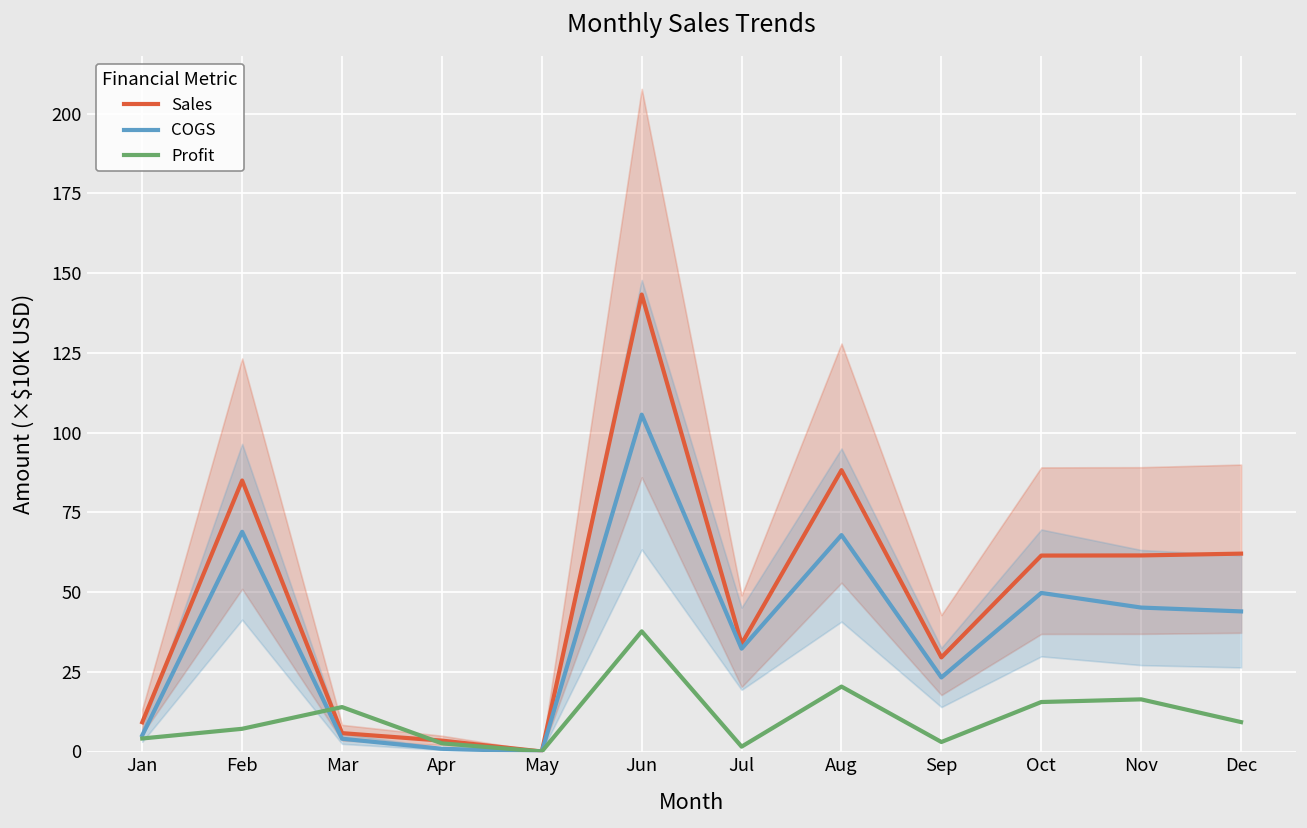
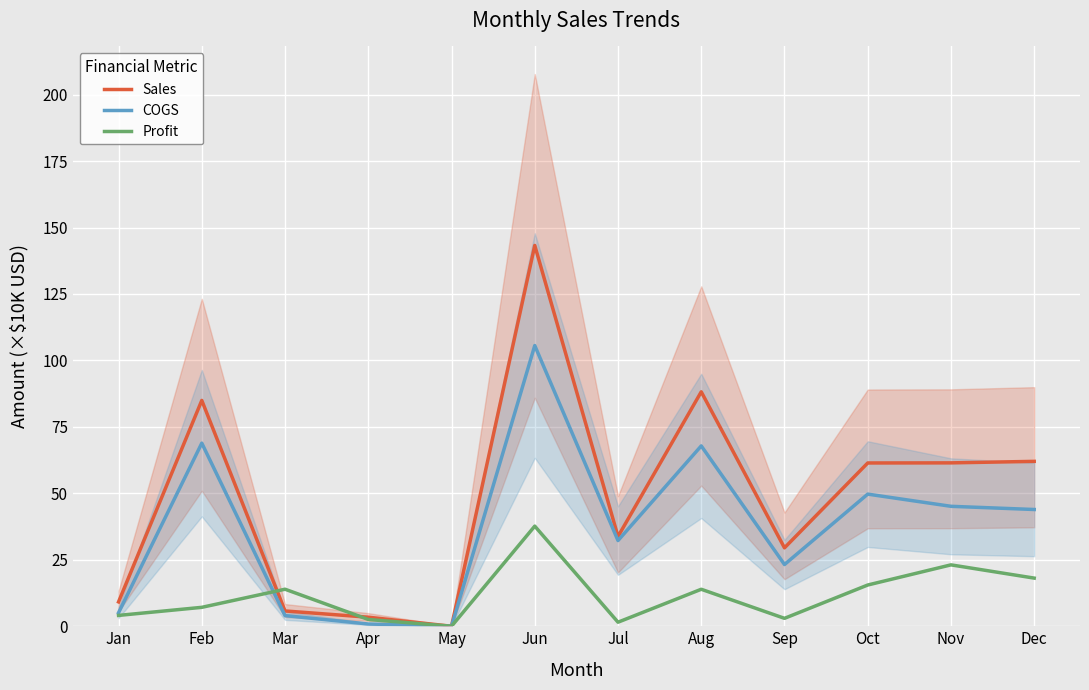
Profit, Aug: 20 -> 14
Profit, Nov: 16 -> 23
Profit, Dec: 9 -> 18
